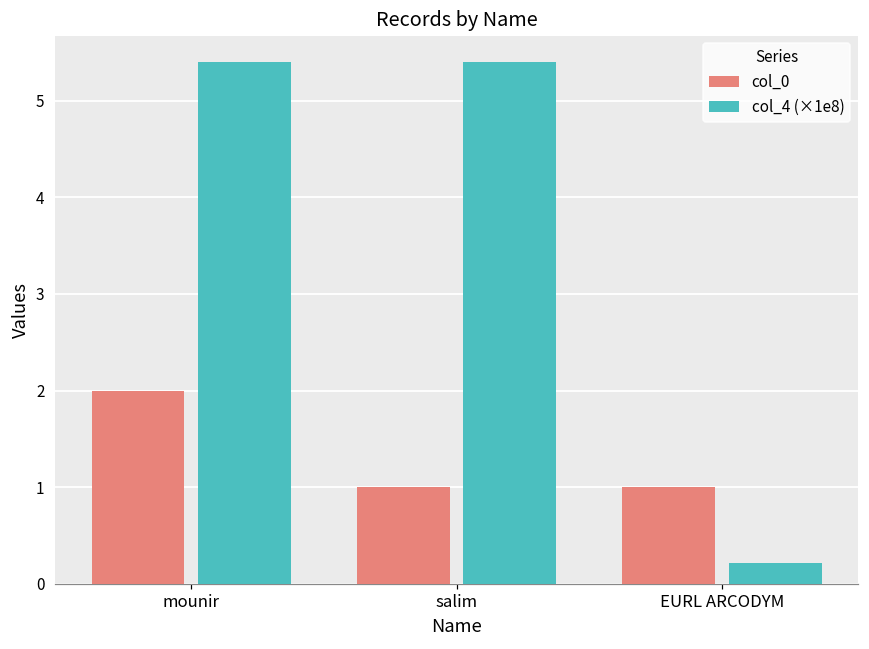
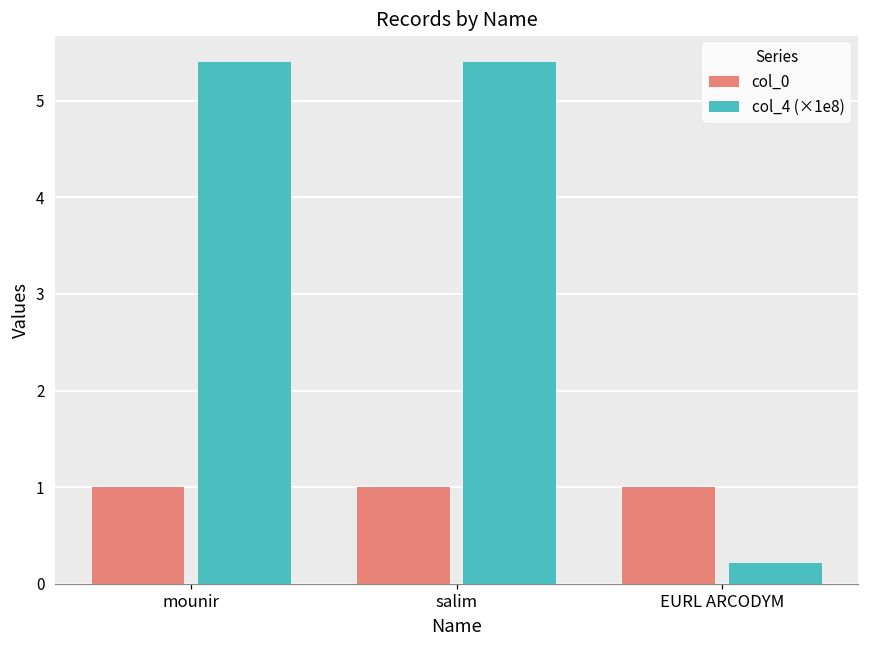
col_0, mounir: 2 -> 1
